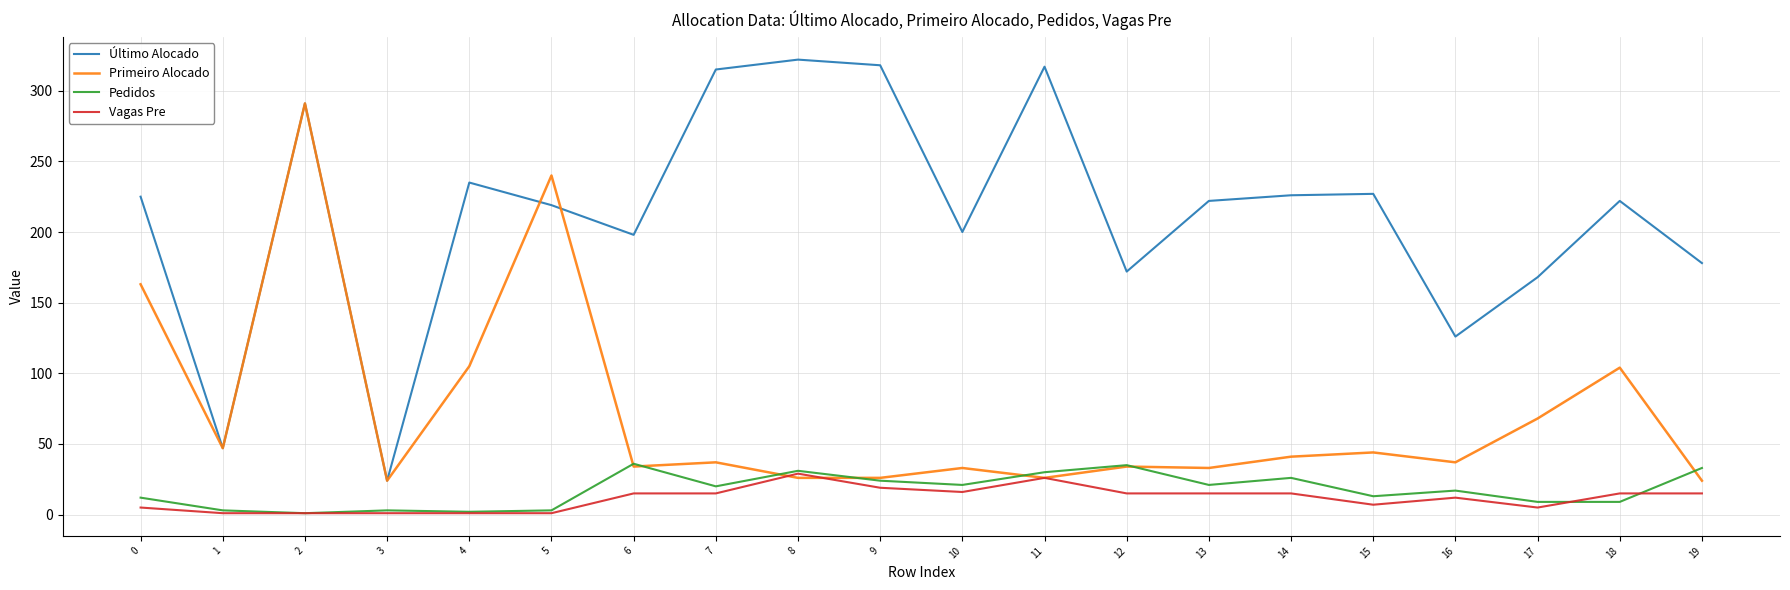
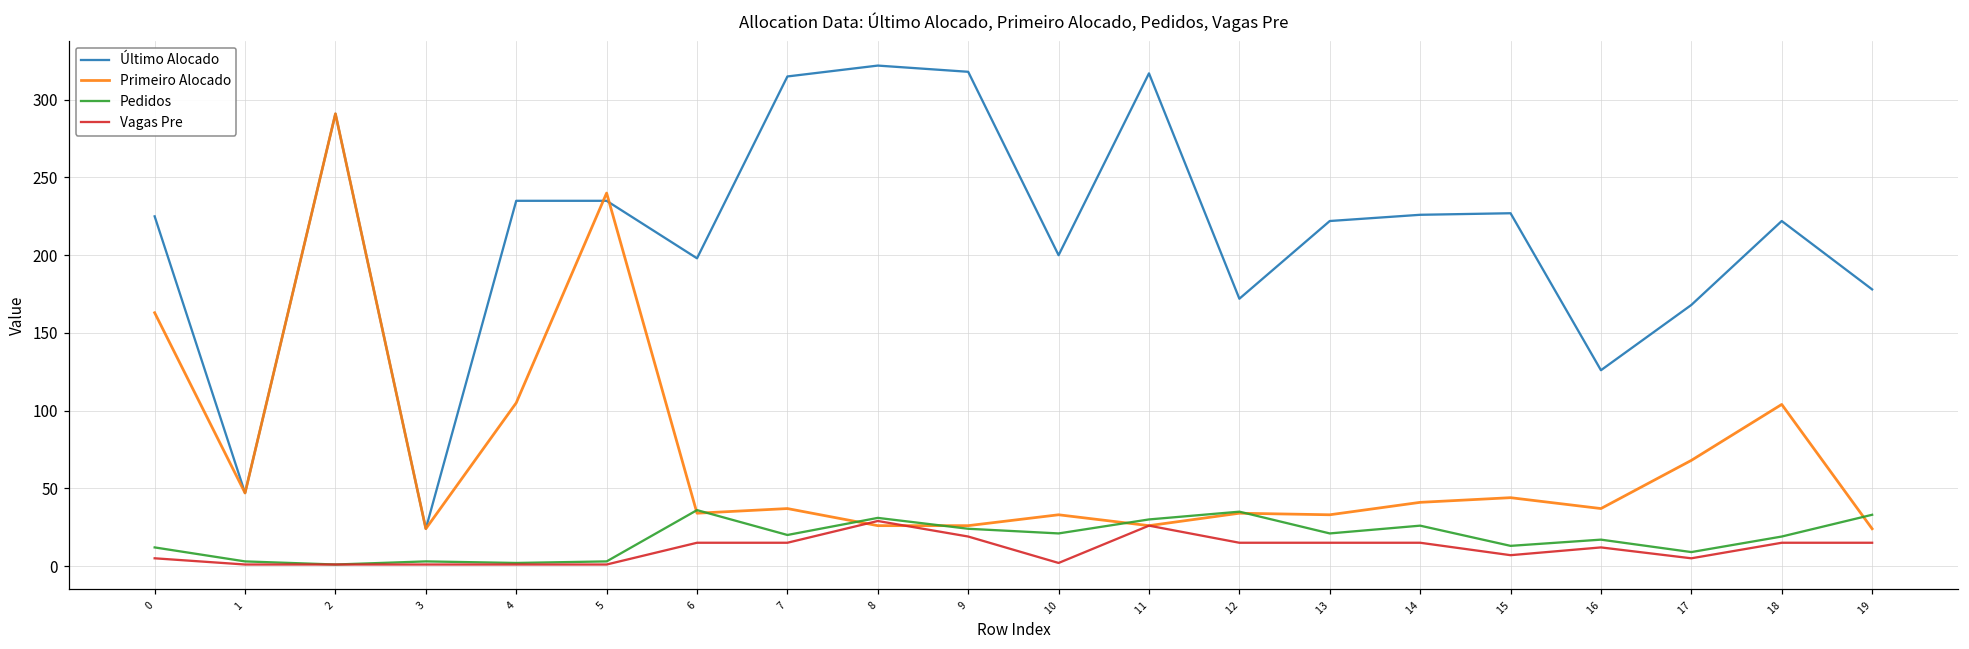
Último Alocado, 5: 219 -> 235
Vagas Pre, 10: 16 -> 2
Pedidos, 18: 9 -> 19
